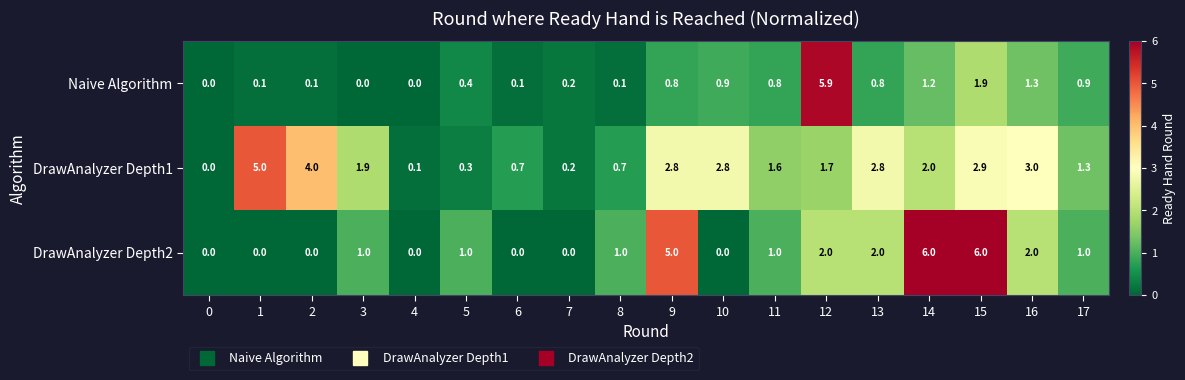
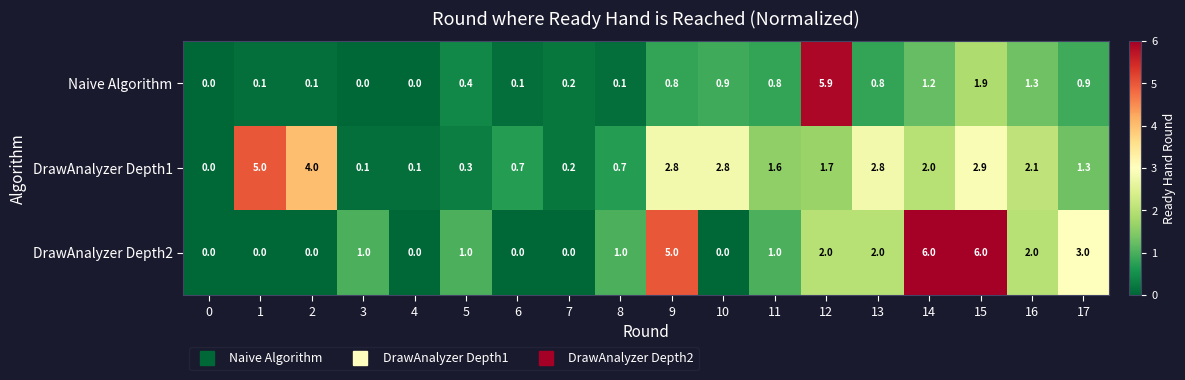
DrawAnalyzer Depth1, 3: 1.9 -> 0.1
DrawAnalyzer Depth1, 16: 3.0 -> 2.1
DrawAnalyzer Depth2, 17: 1.0 -> 3.0
